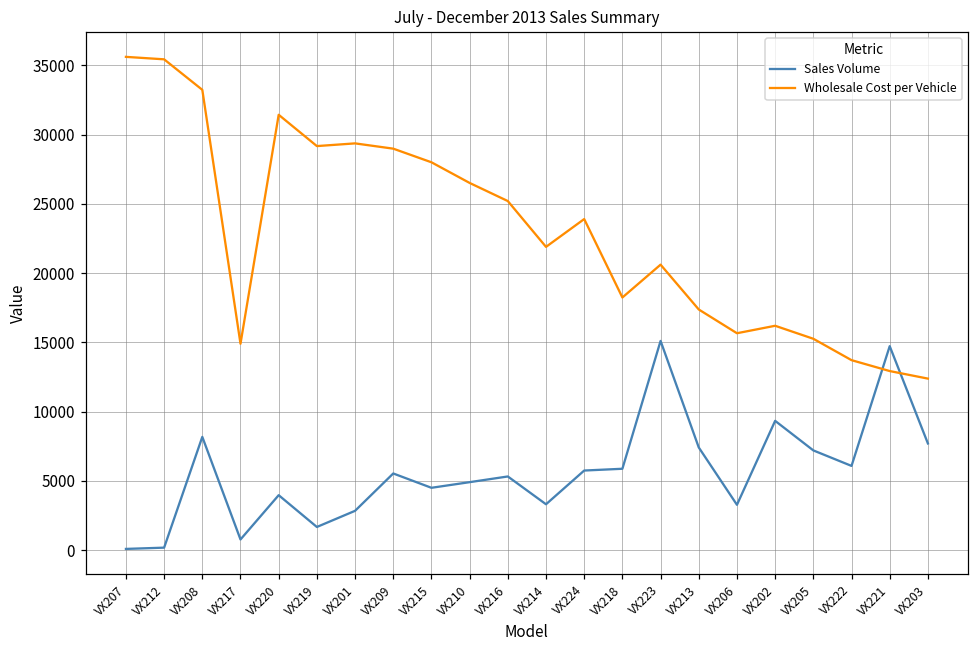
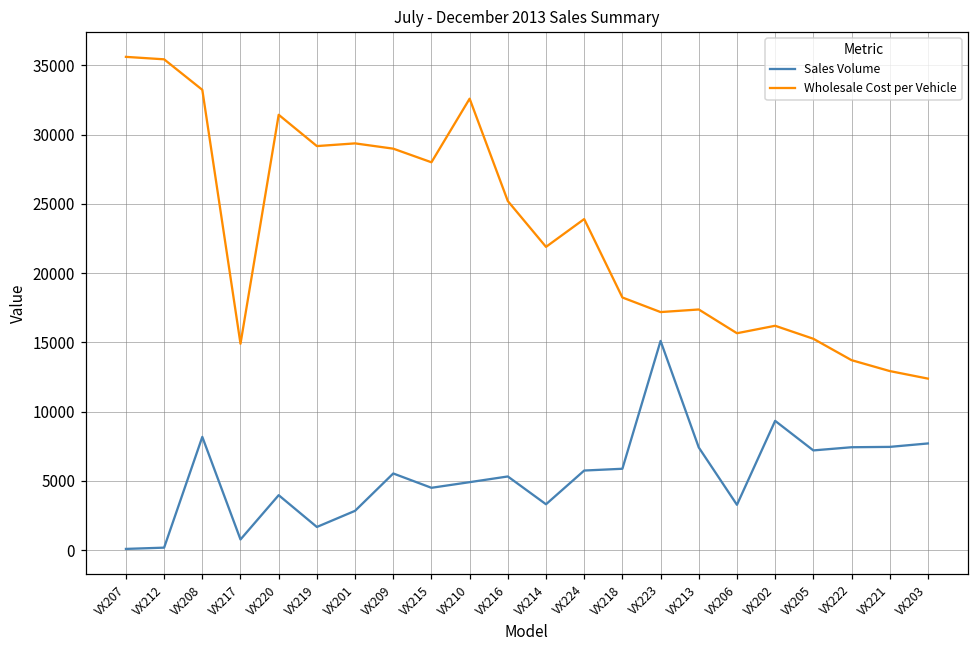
Wholesale Cost per Vehicle, VX210: 26500 -> 32600
Wholesale Cost per Vehicle, VX223: 20600 -> 17200
Sales Volume, VX222: 6100 -> 7400
Sales Volume, VX221: 14700 -> 7500
